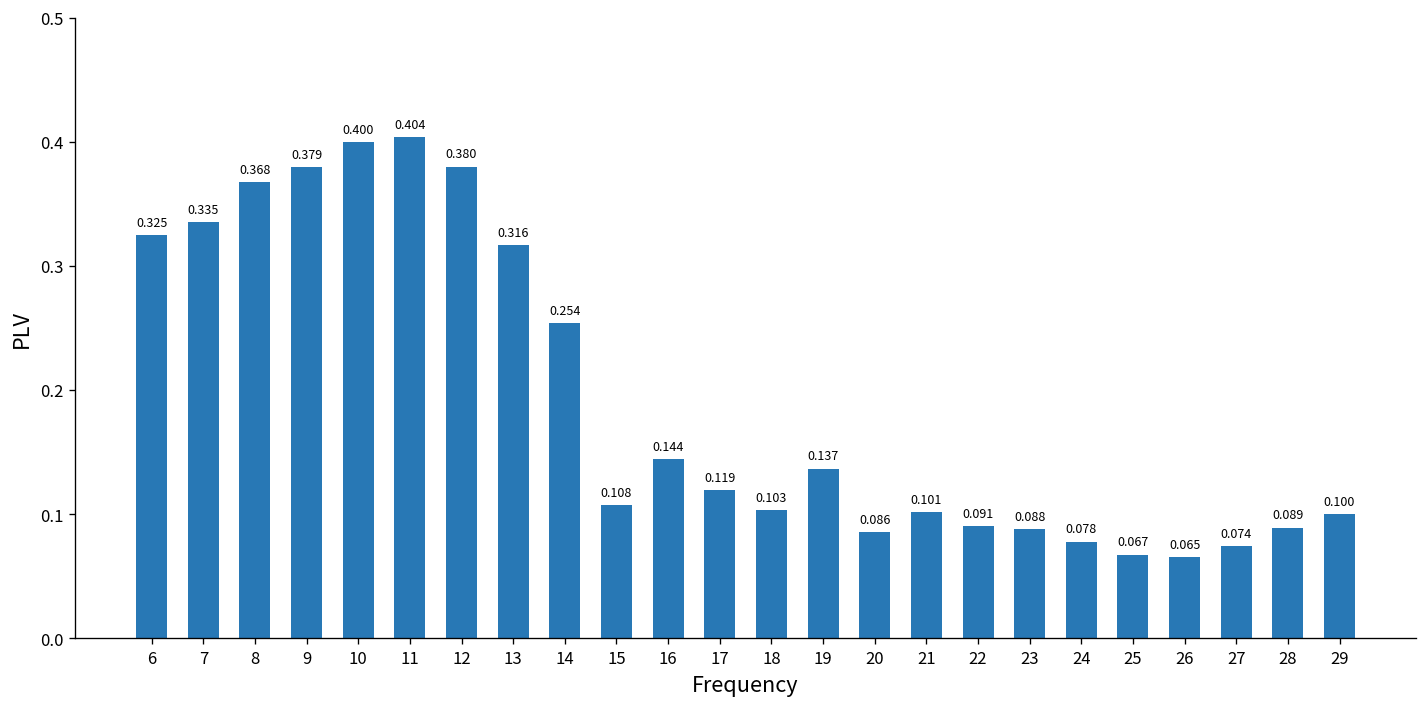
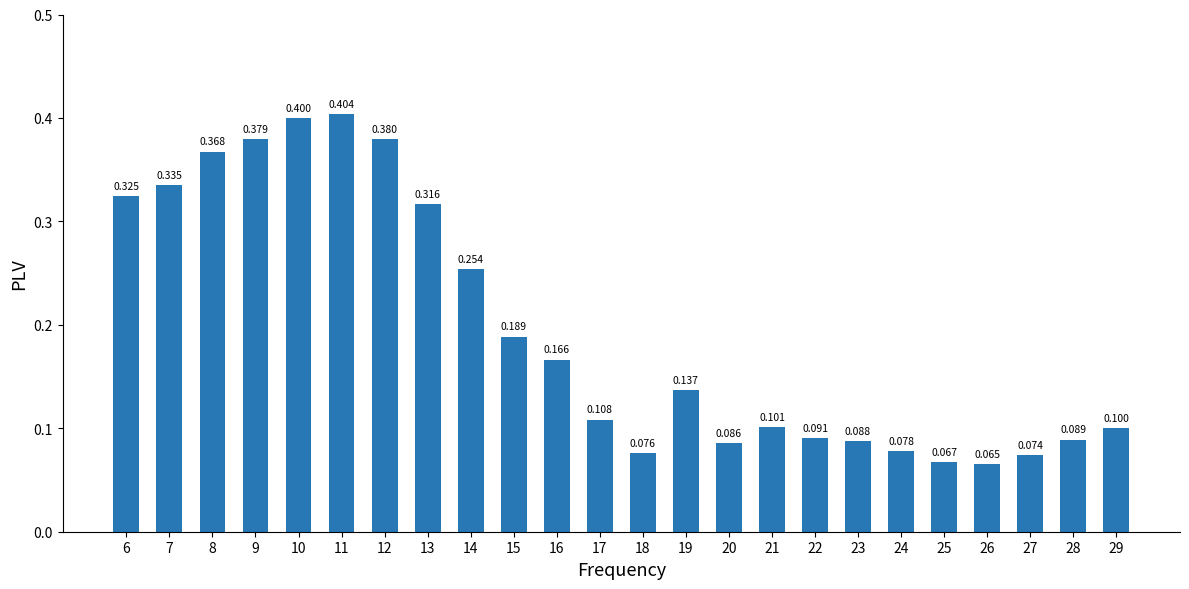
15: 0.108 -> 0.189
16: 0.144 -> 0.166
17: 0.119 -> 0.108
18: 0.103 -> 0.076
